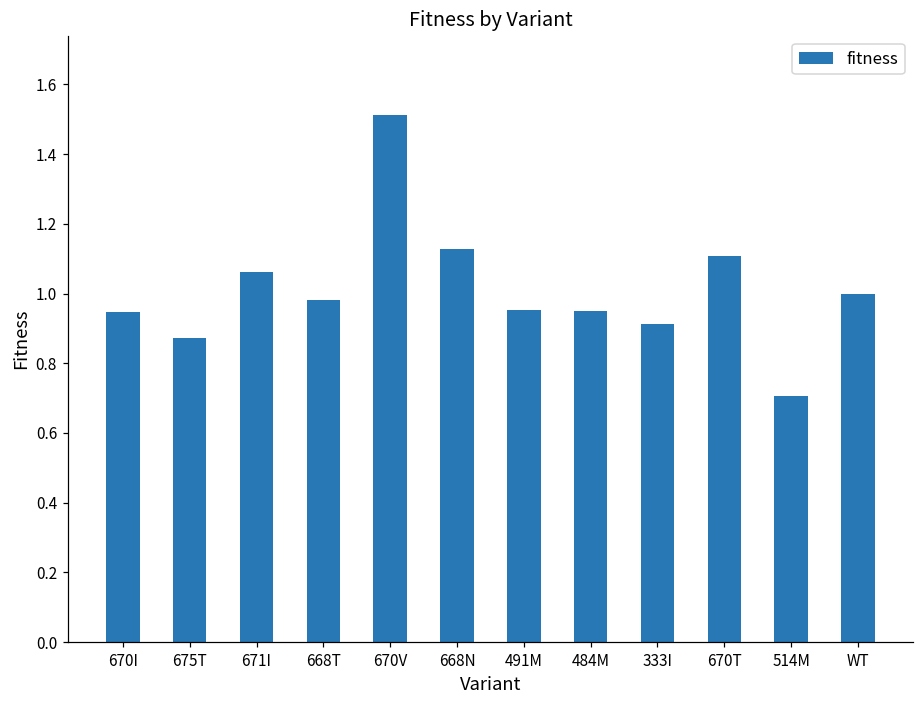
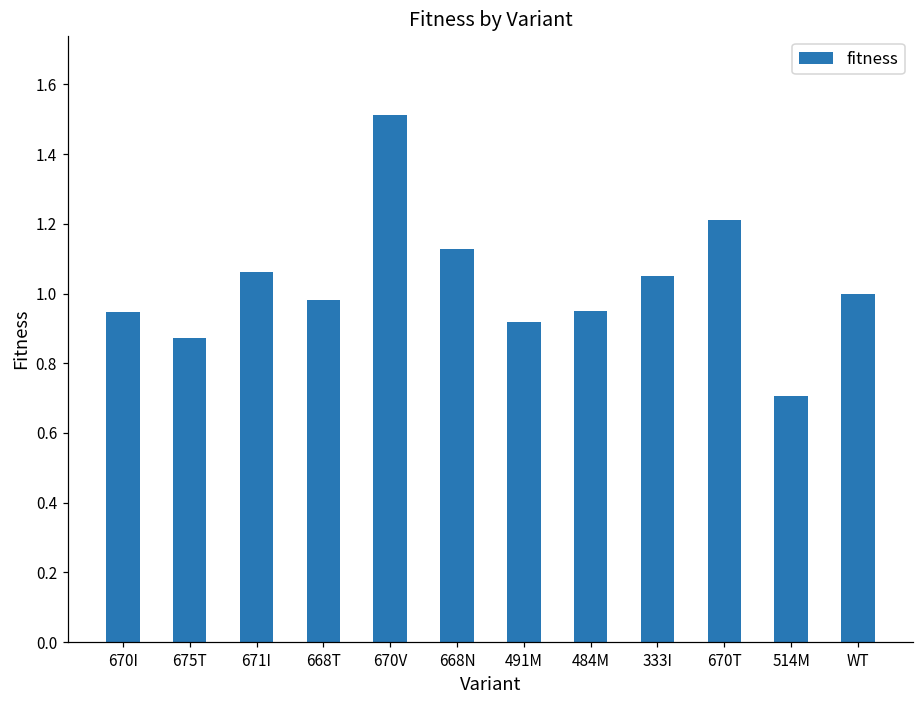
491M: 0.95 -> 0.92
333I: 0.91 -> 1.05
670T: 1.11 -> 1.21
